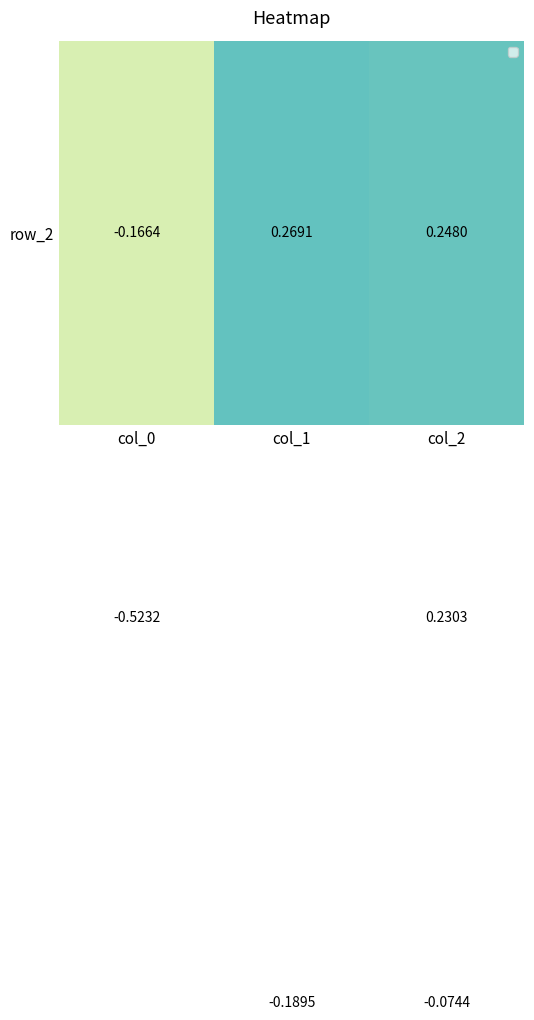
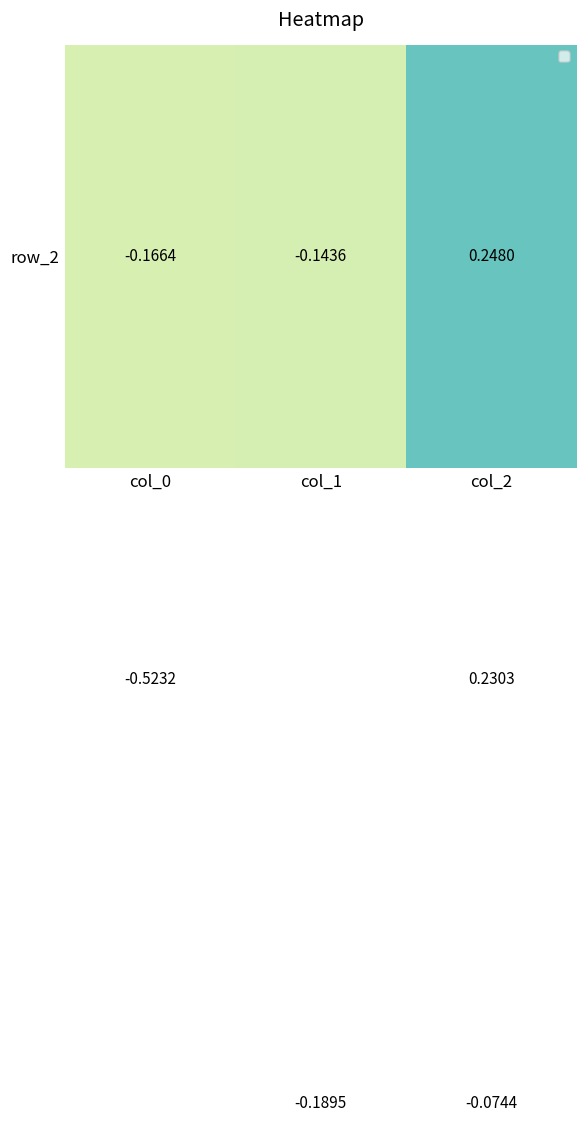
row_2, col_1: 0.2691 -> -0.1436
